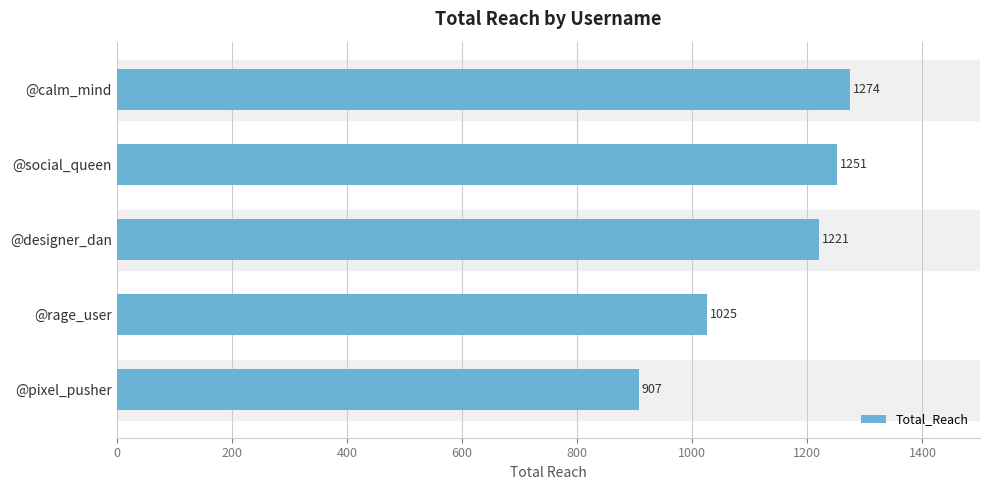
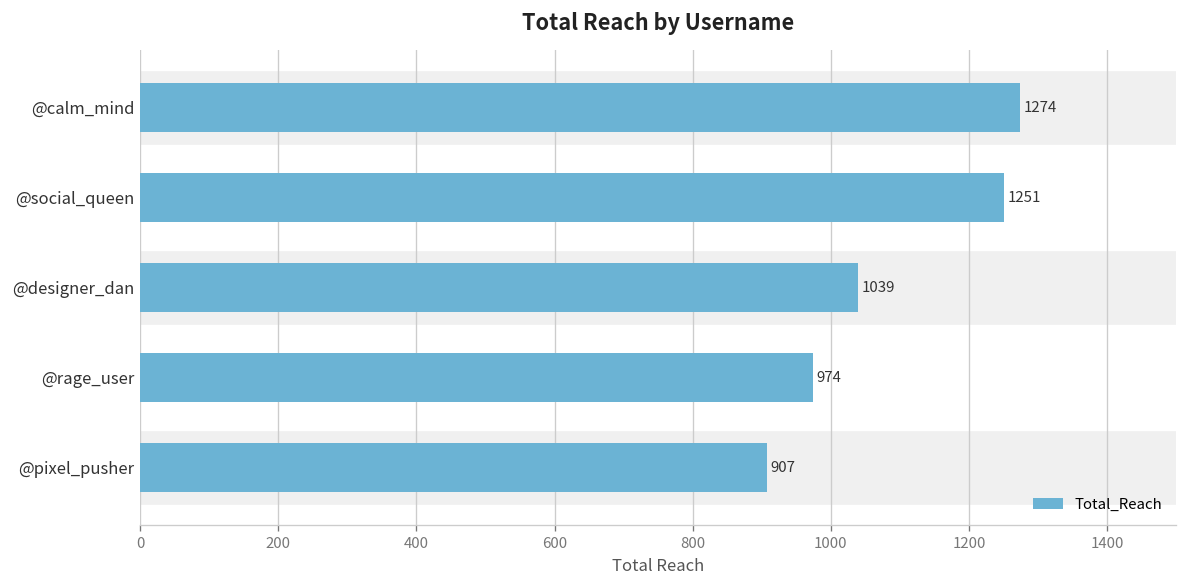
@designer_dan: 1221 -> 1039
@rage_user: 1025 -> 974
